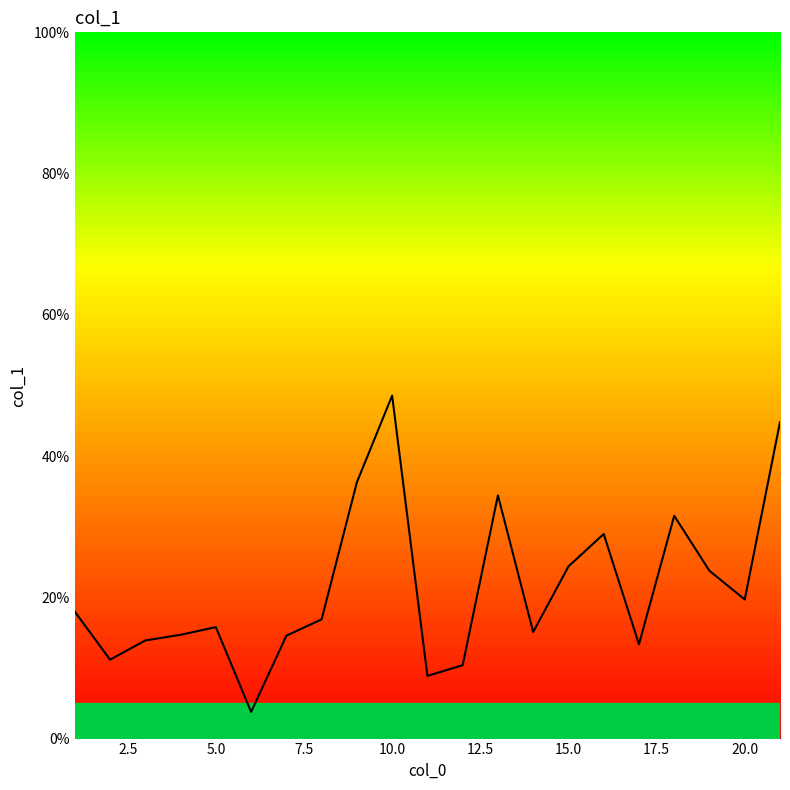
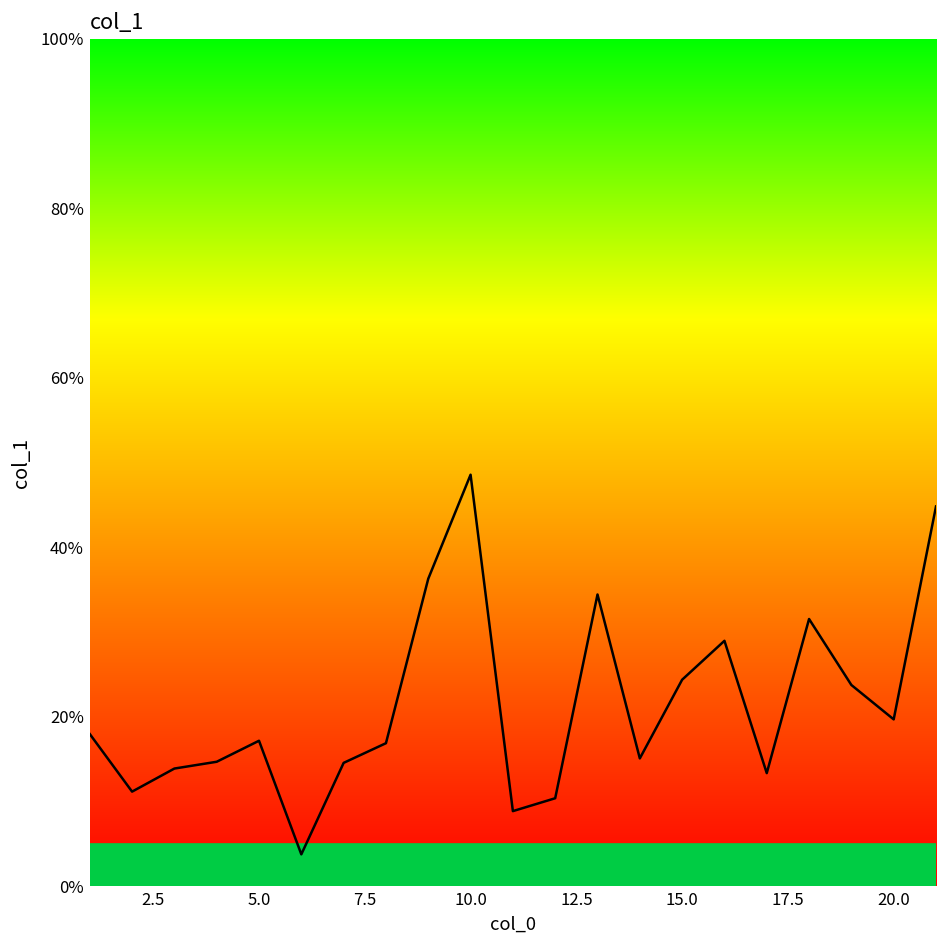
5.0: 16% -> 17%
